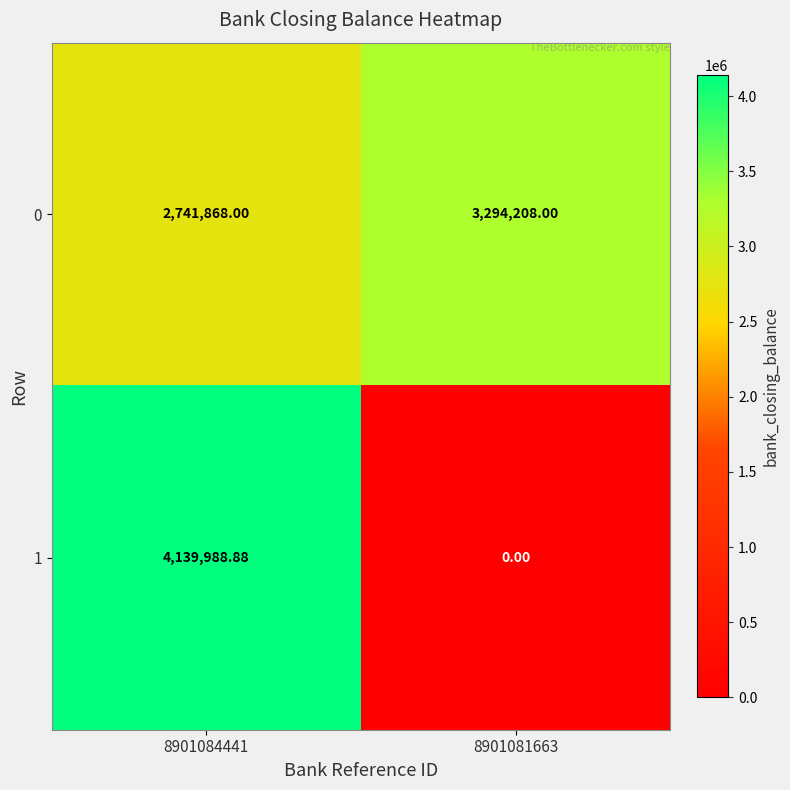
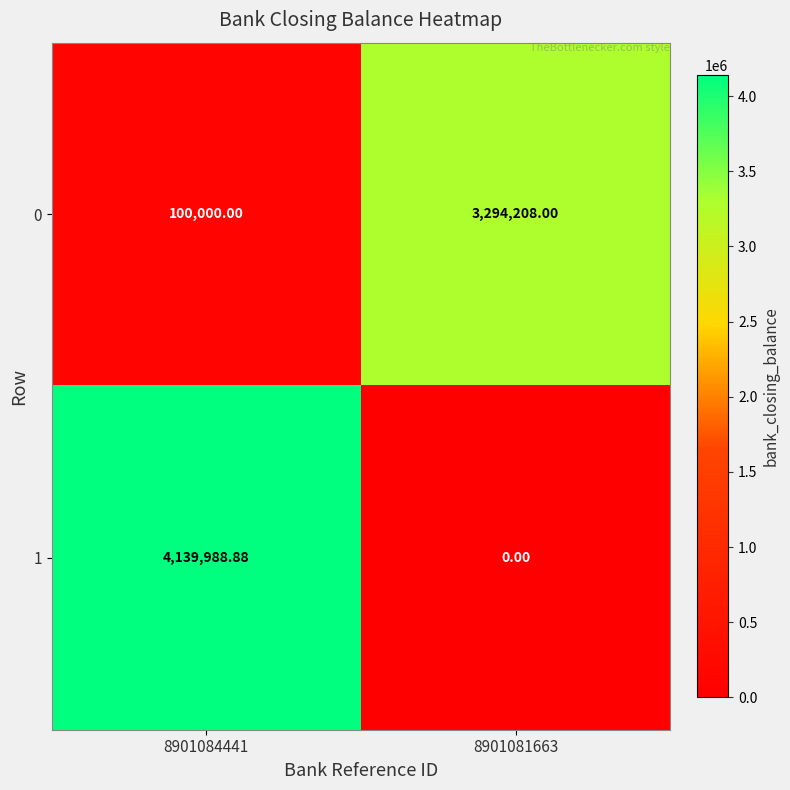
0, 8901084441: 2,741,868.00 -> 100,000.00
